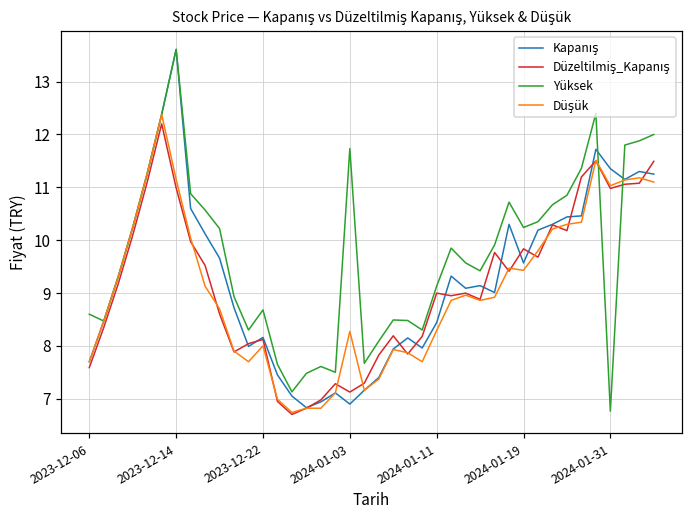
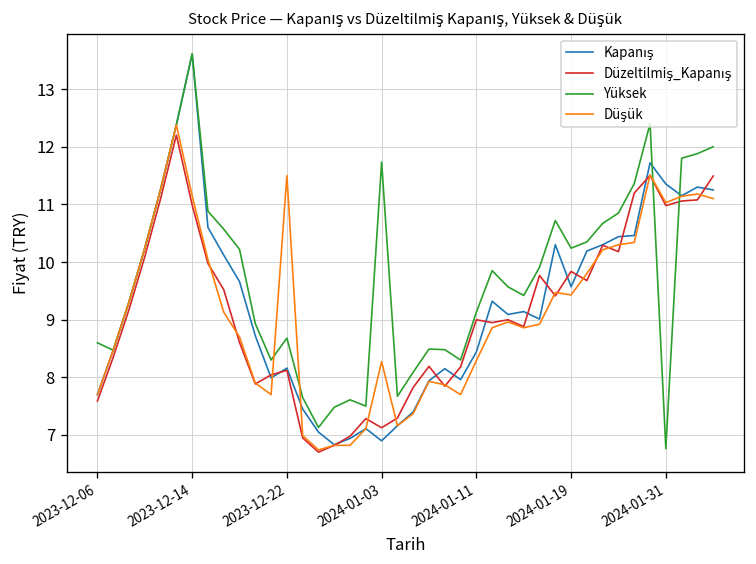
Düşük, 2023-12-22: 8.0 -> 11.5
